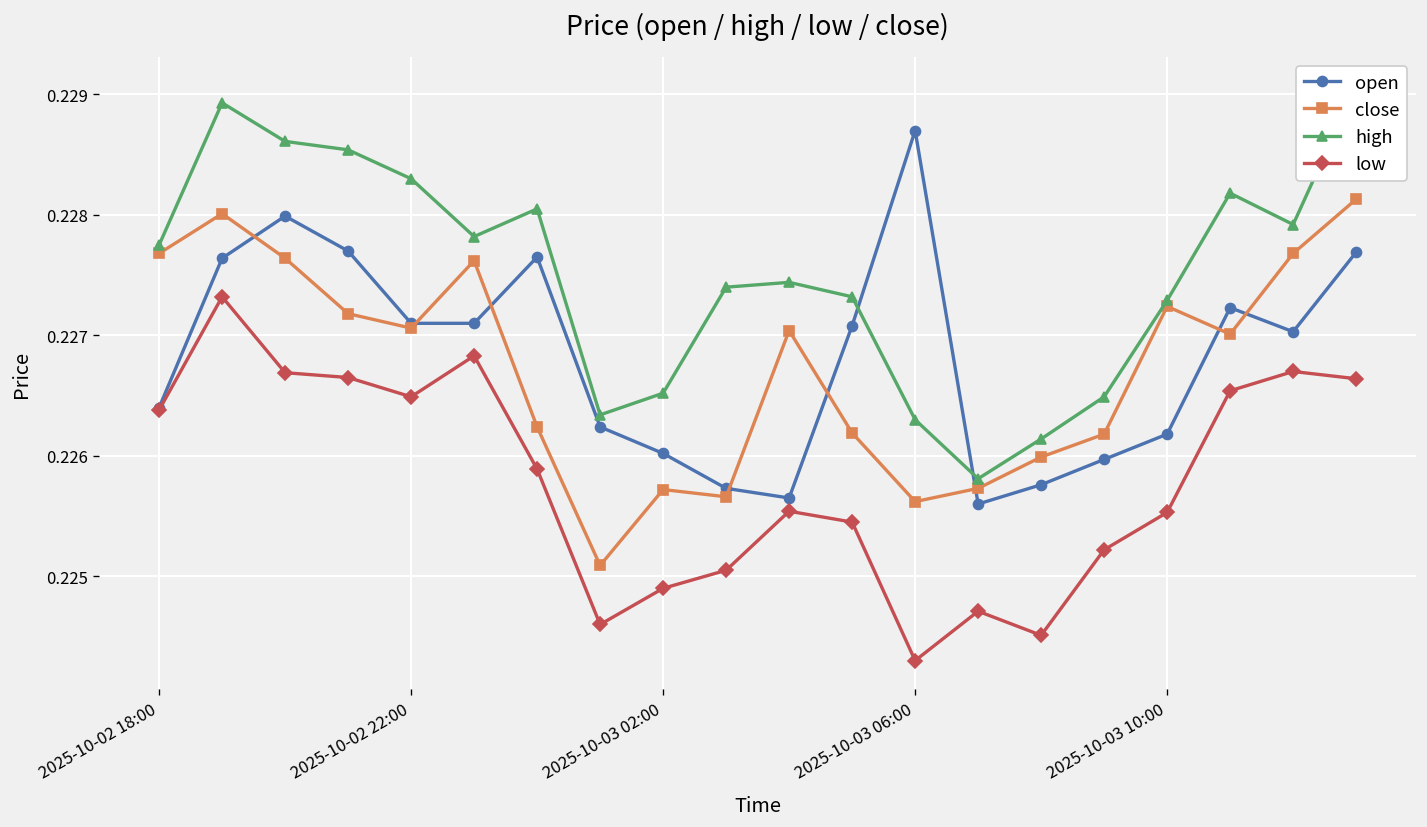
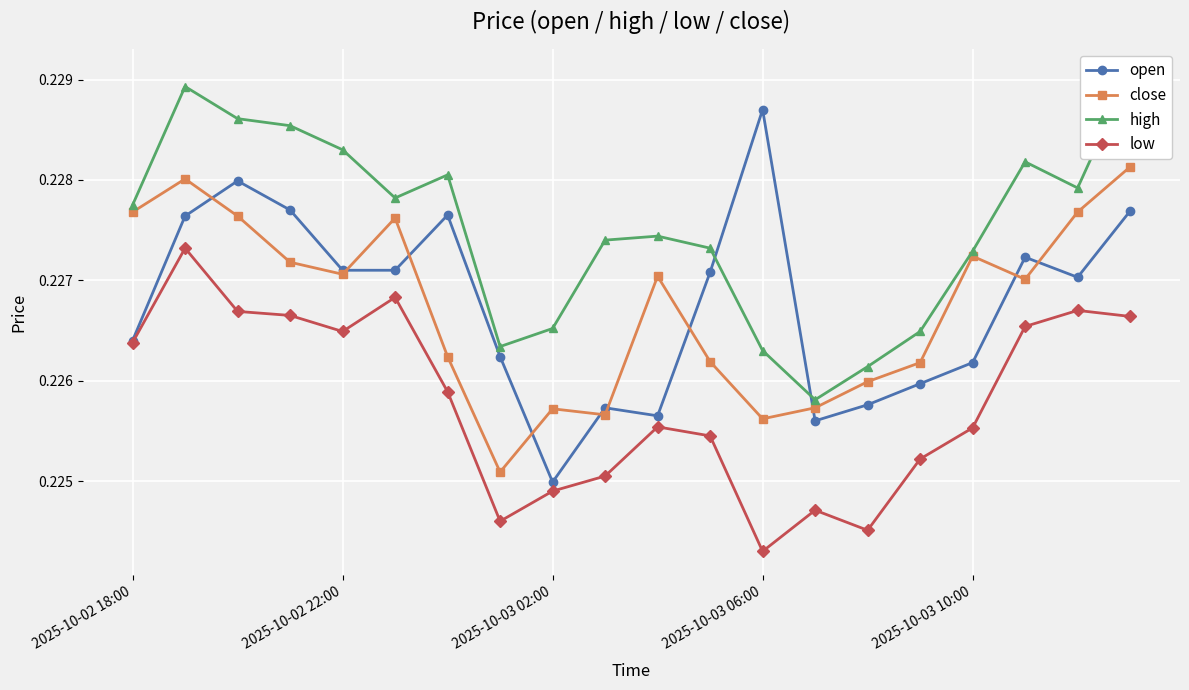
open, 2025-10-03 02:00: 0.22602 -> 0.22499
